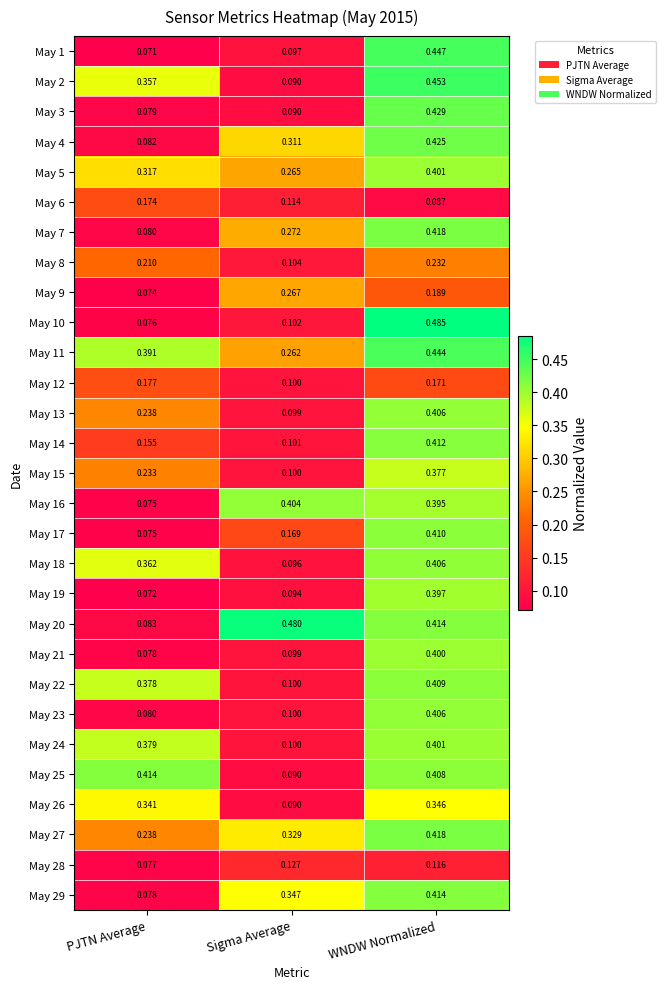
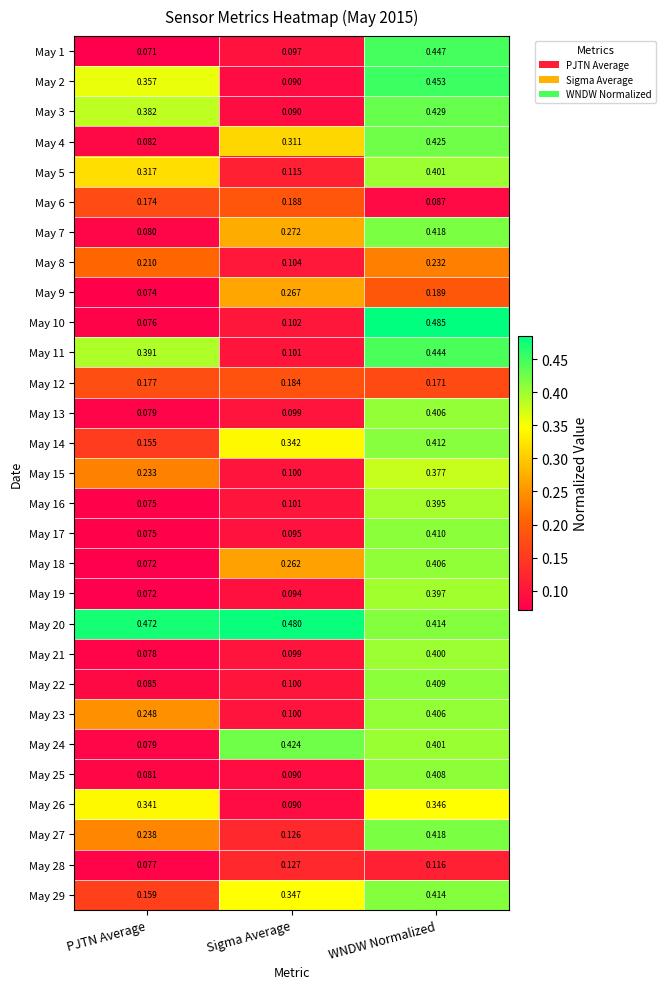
May 3, PJTN Average: 0.079 -> 0.382
May 5, Sigma Average: 0.265 -> 0.115
May 6, Sigma Average: 0.114 -> 0.188
May 11, Sigma Average: 0.262 -> 0.101
May 12, Sigma Average: 0.100 -> 0.184
May 13, PJTN Average: 0.238 -> 0.079
May 14, Sigma Average: 0.101 -> 0.342
May 16, Sigma Average: 0.404 -> 0.101
May 17, Sigma Average: 0.169 -> 0.095
May 18, PJTN Average: 0.362 -> 0.072
May 18, Sigma Average: 0.096 -> 0.262
May 20, PJTN Average: 0.083 -> 0.472
May 22, PJTN Average: 0.378 -> 0.085
May 23, PJTN Average: 0.080 -> 0.248
May 24, PJTN Average: 0.379 -> 0.079
May 24, Sigma Average: 0.100 -> 0.424
May 25, PJTN Average: 0.414 -> 0.081
May 27, Sigma Average: 0.329 -> 0.126
May 29, PJTN Average: 0.078 -> 0.159
